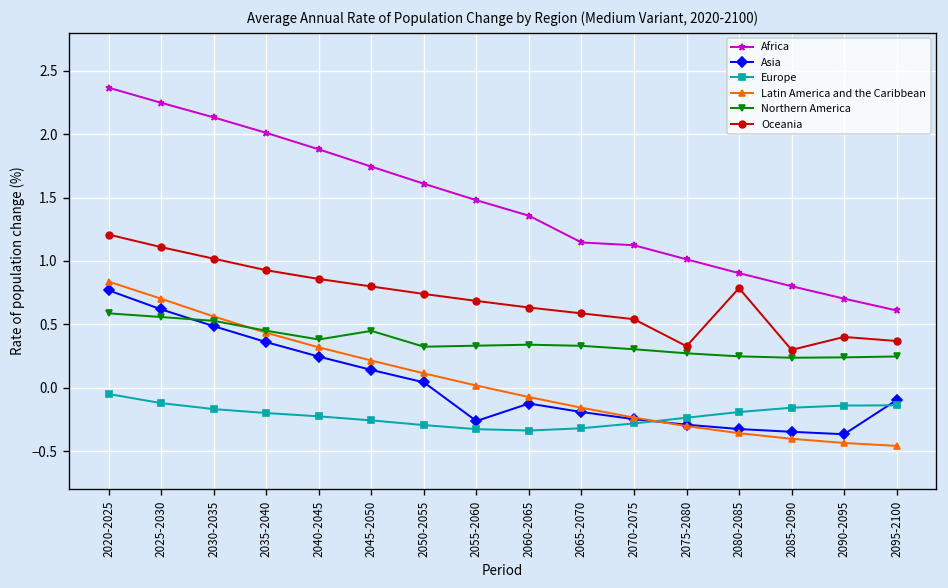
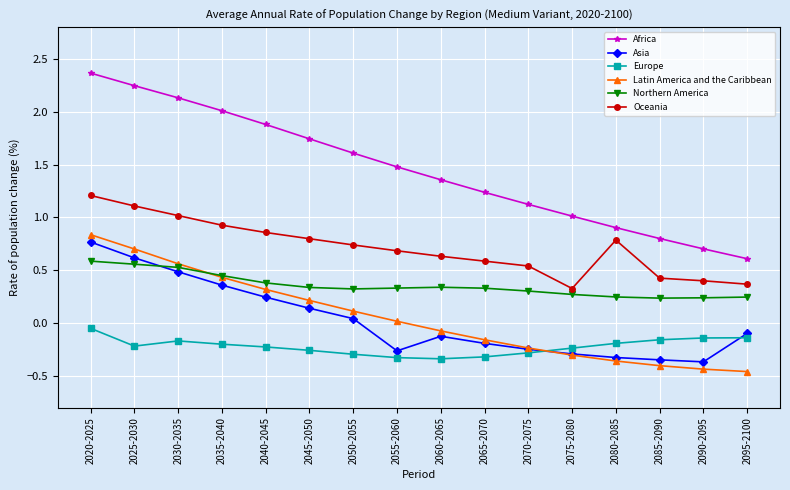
Europe, 2025-2030: -0.12 -> -0.22
Northern America, 2045-2050: 0.45 -> 0.34
Africa, 2065-2070: 1.15 -> 1.24
Oceania, 2085-2090: 0.30 -> 0.43
